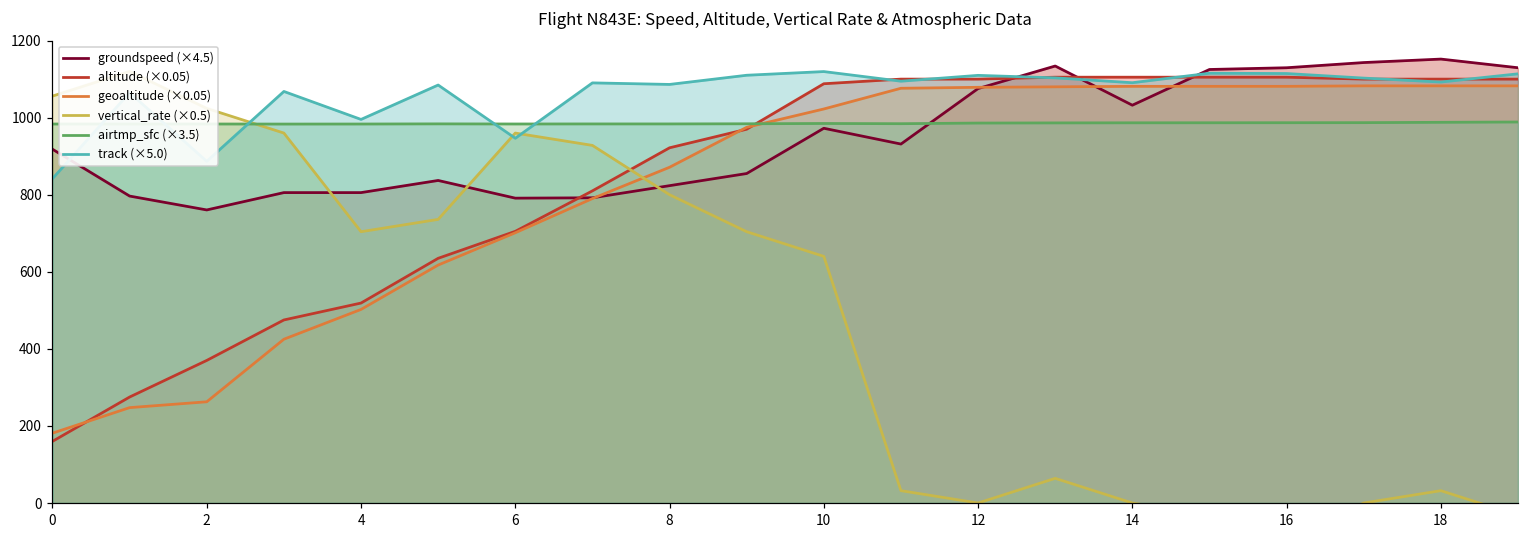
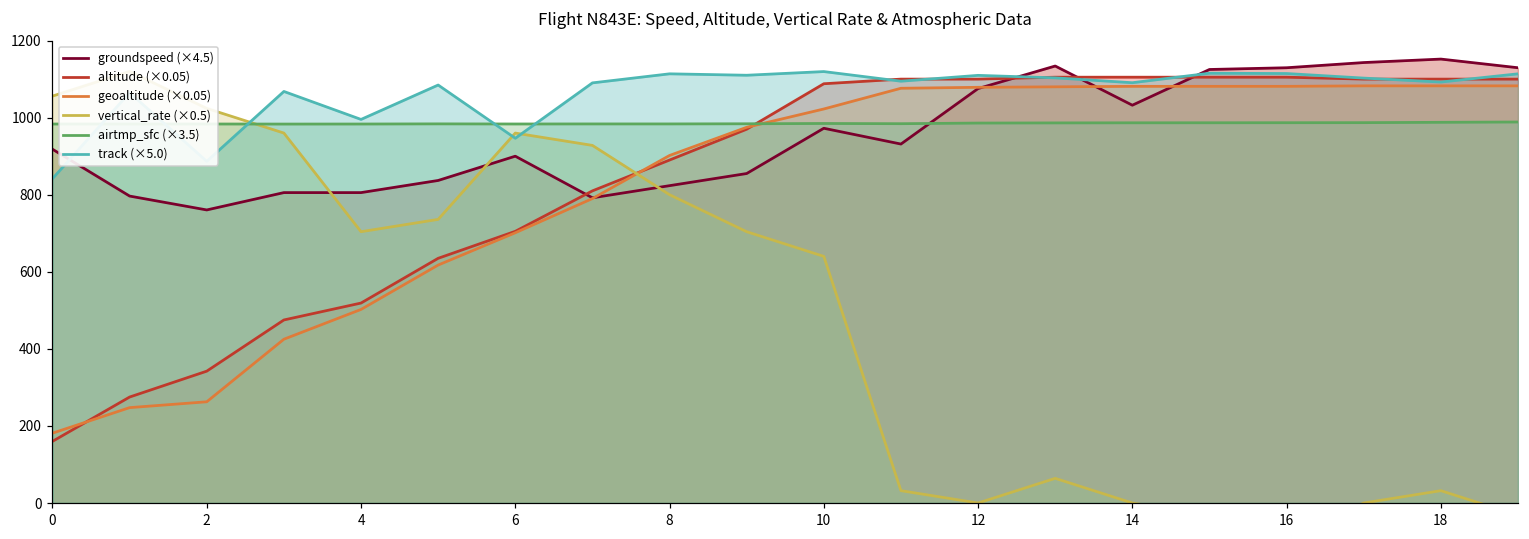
altitude (×0.05), 2: 370 -> 340
groundspeed (×4.5), 6: 790 -> 900
altitude (×0.05), 8: 920 -> 890
geoaltitude (×0.05), 8: 870 -> 900
track (×5.0), 8: 1090 -> 1110
